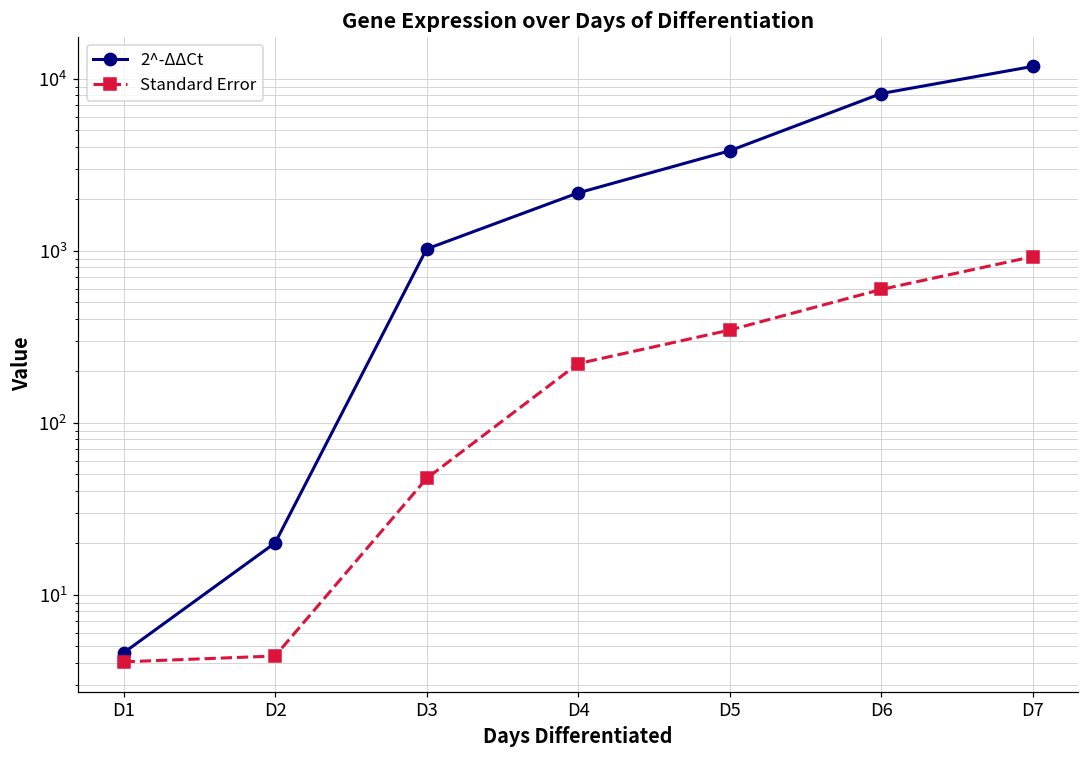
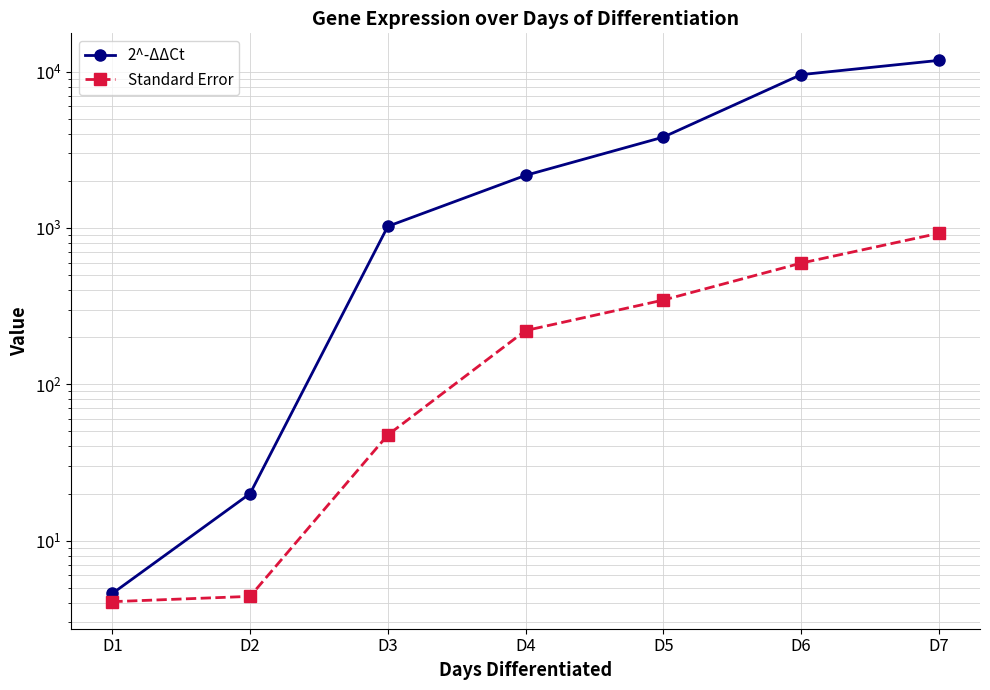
2^-ΔΔCt, D6: 8000 -> 10000
